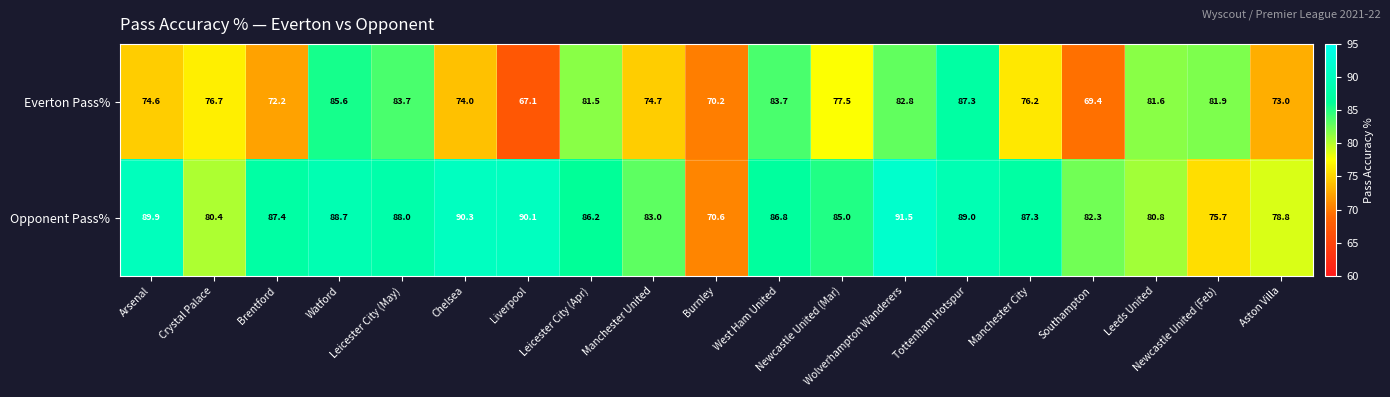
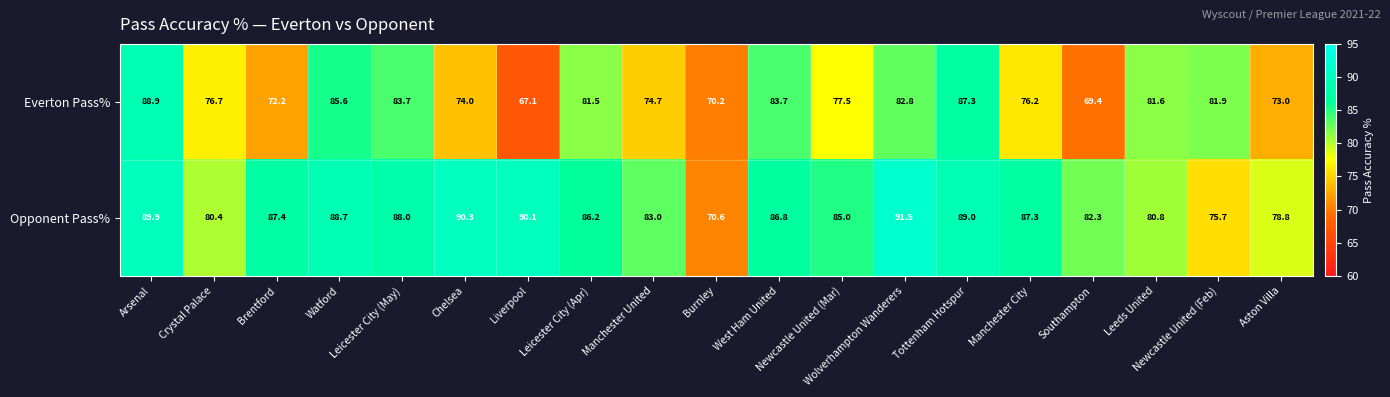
Everton Pass%, Arsenal: 74.6 -> 88.9
